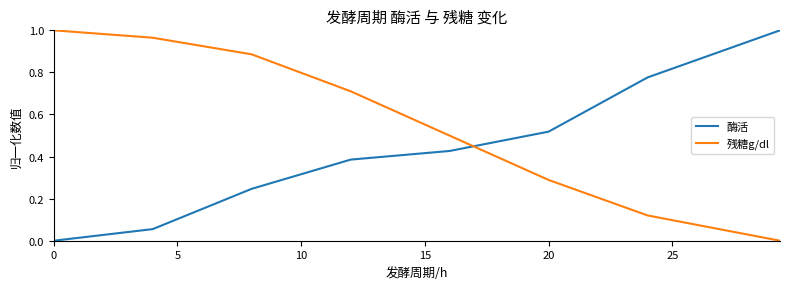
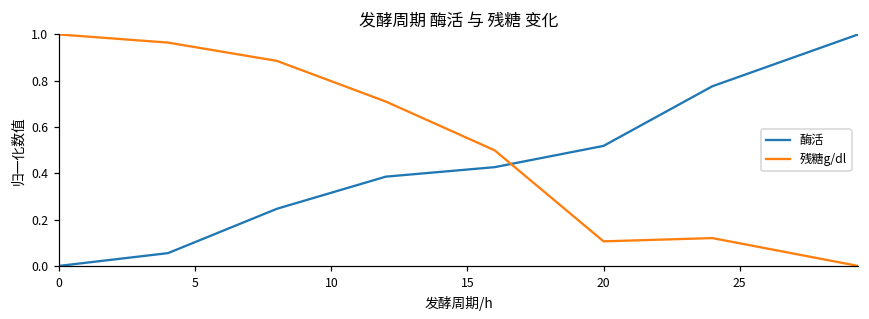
残糖g/dl, 20: 0.29 -> 0.11
